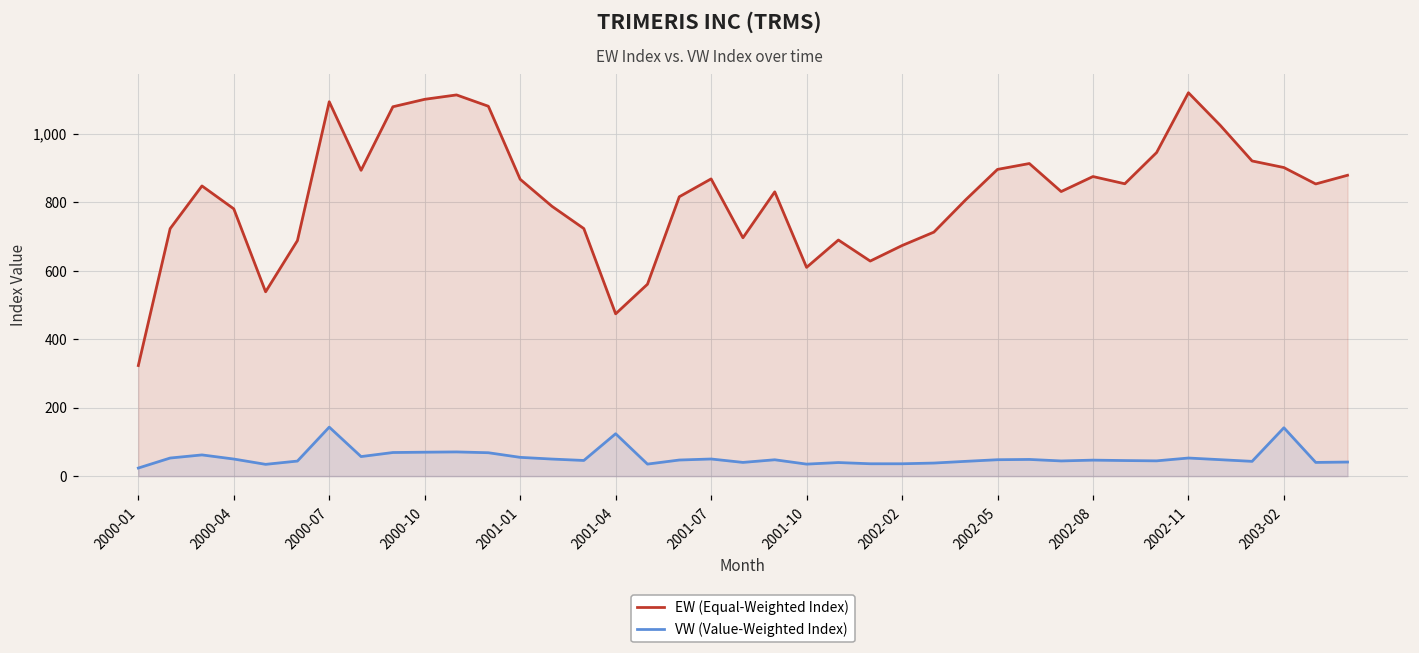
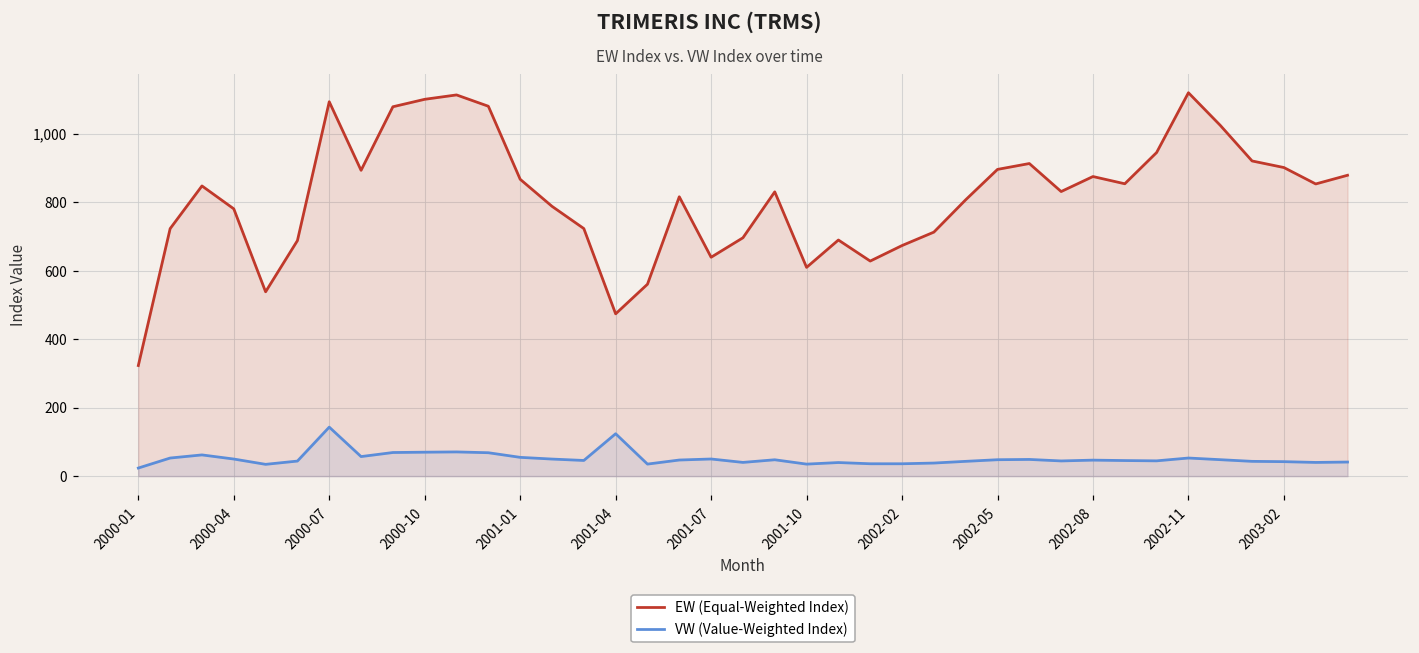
EW (Equal-Weighted Index), 2001-07: 870 -> 640
VW (Value-Weighted Index), 2003-02: 140 -> 40
